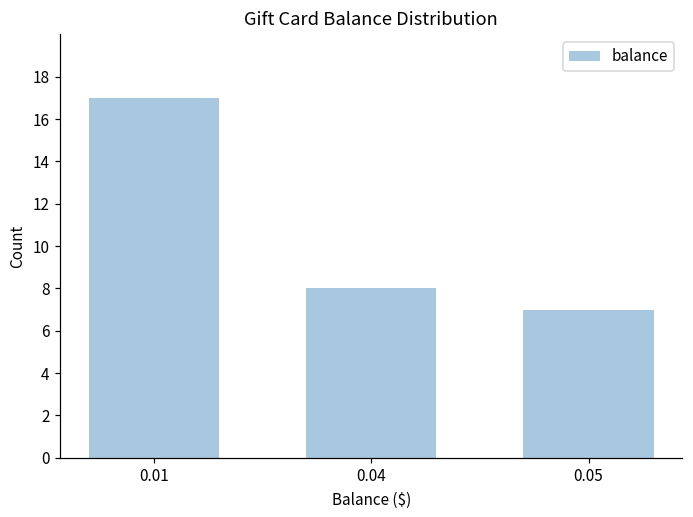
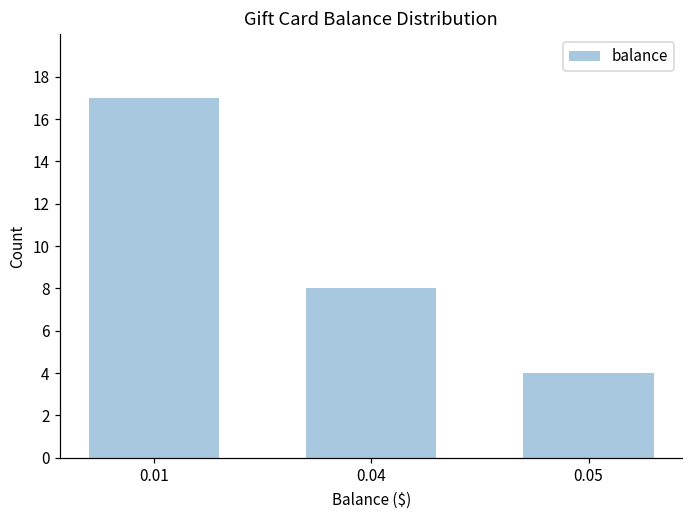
0.05: 7 -> 4
